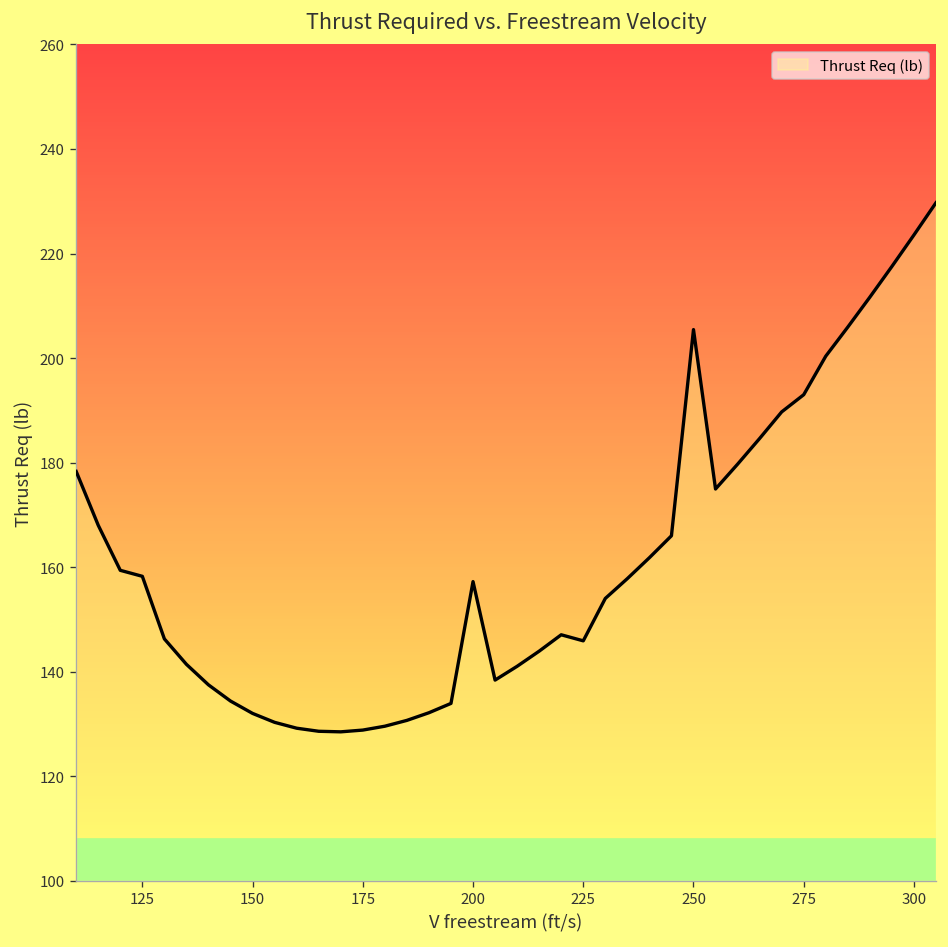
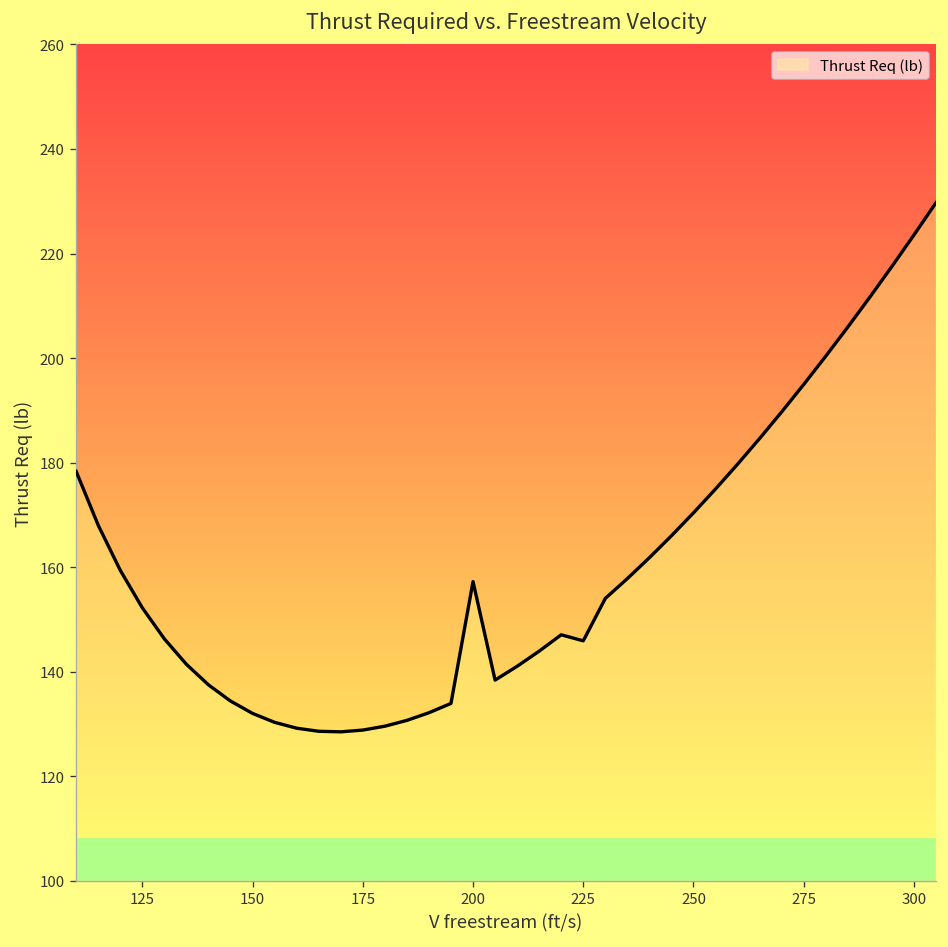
125: 158 -> 152
250: 205 -> 170
275: 193 -> 195
